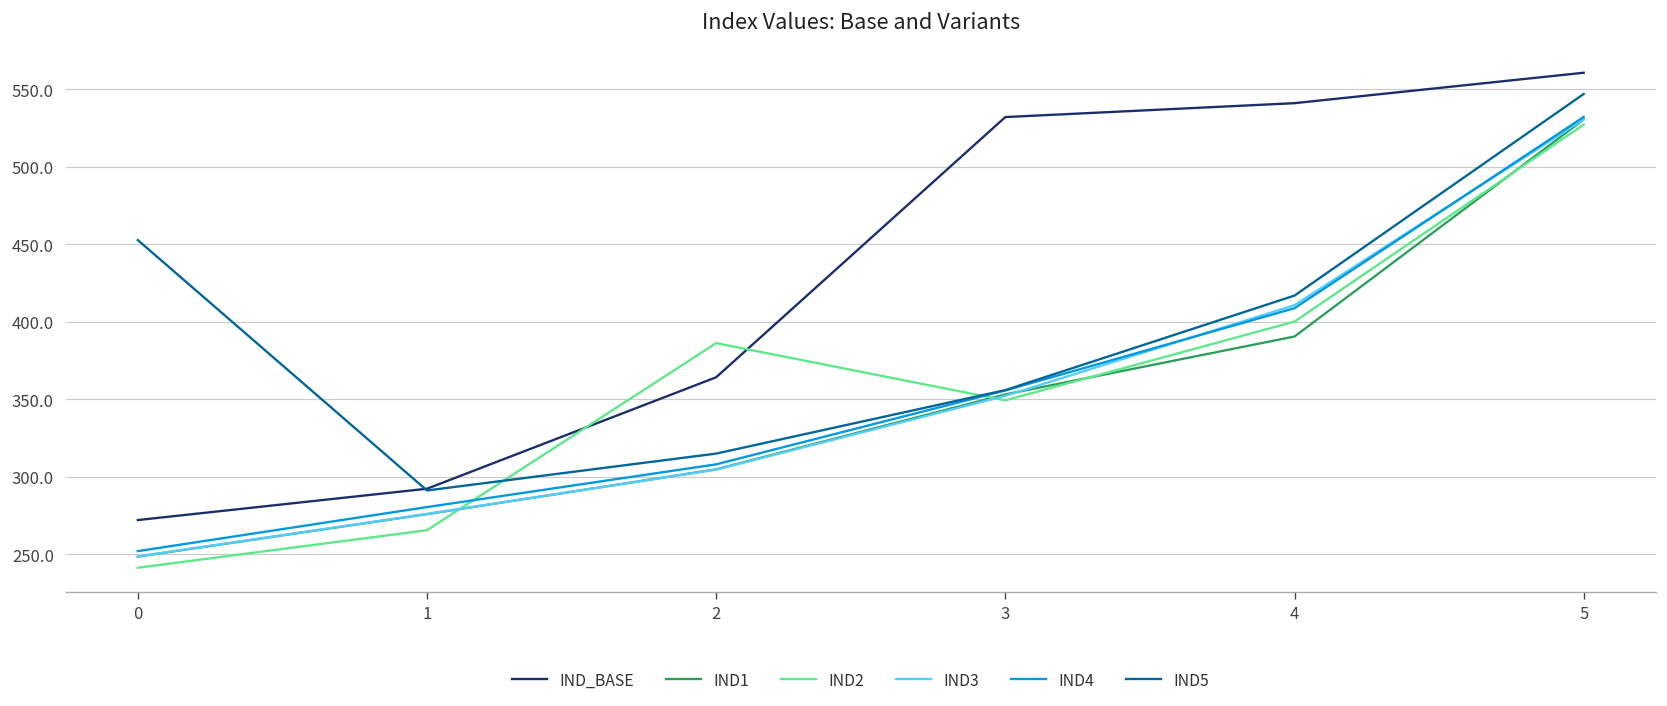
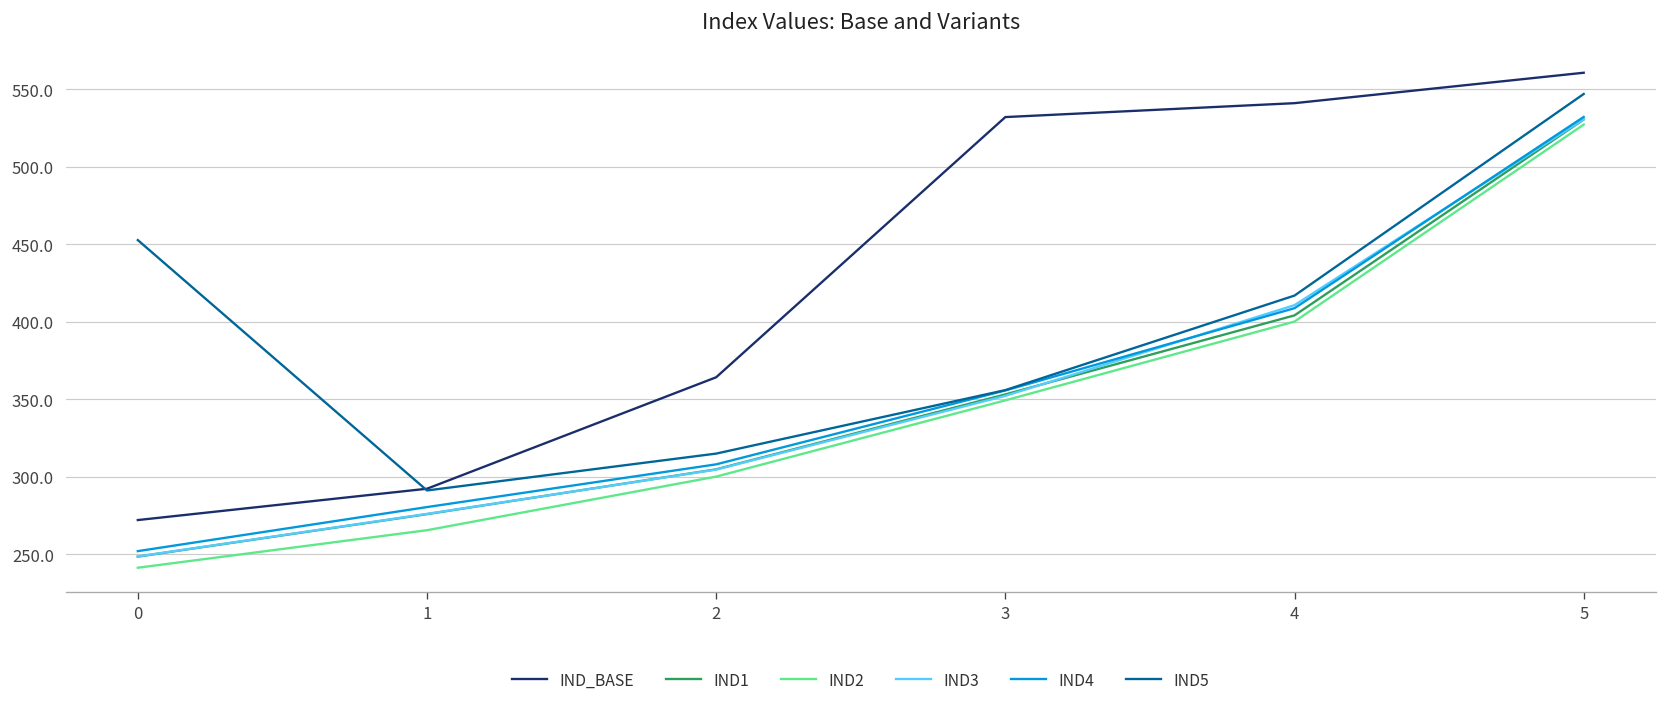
IND2, 2: 386 -> 300
IND1, 4: 391 -> 404
